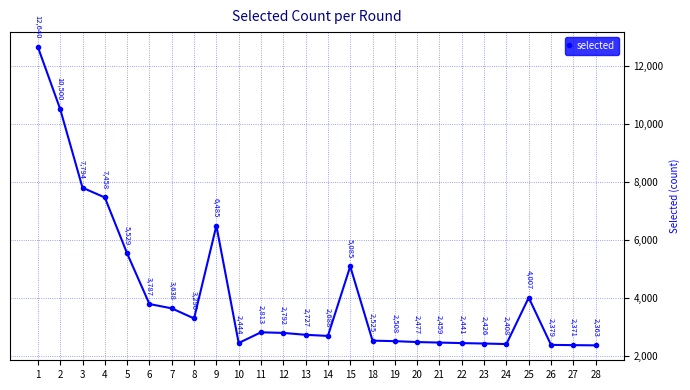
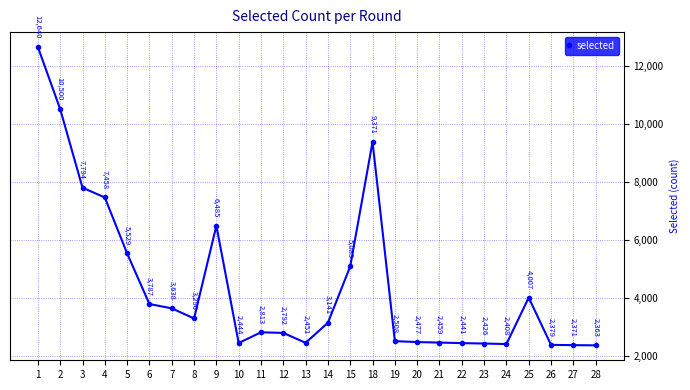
13: 2,727 -> 2,451
14: 2,688 -> 3,141
18: 2,525 -> 9,371
